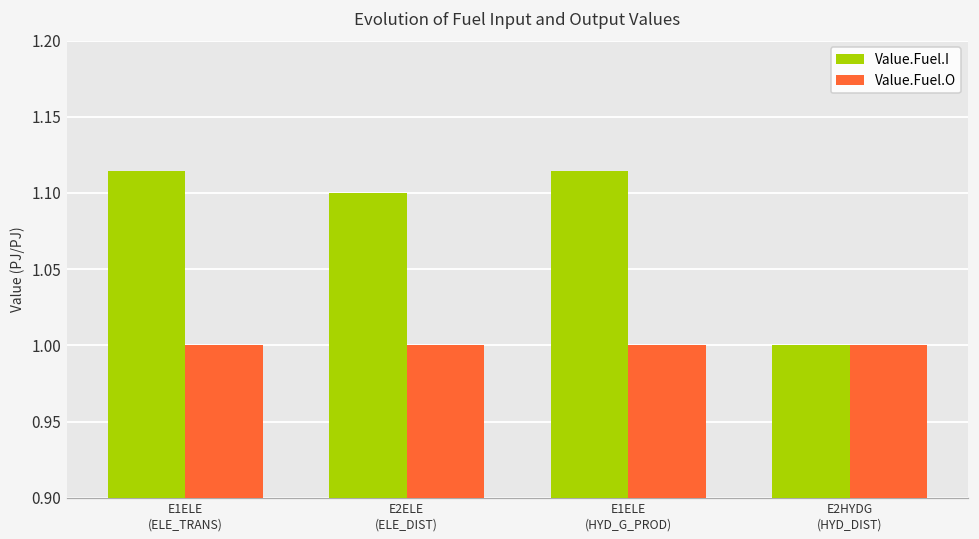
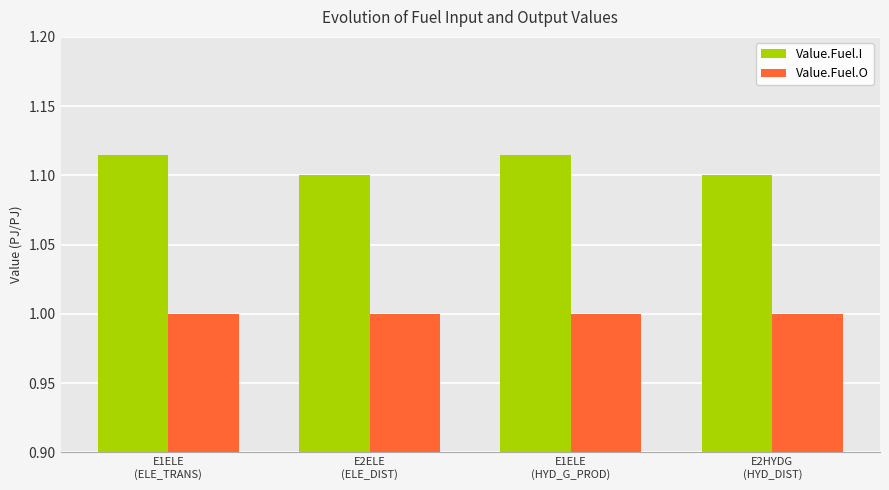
Value.Fuel.I, E2HYDG (HYD_DIST): 1.0 -> 1.1
